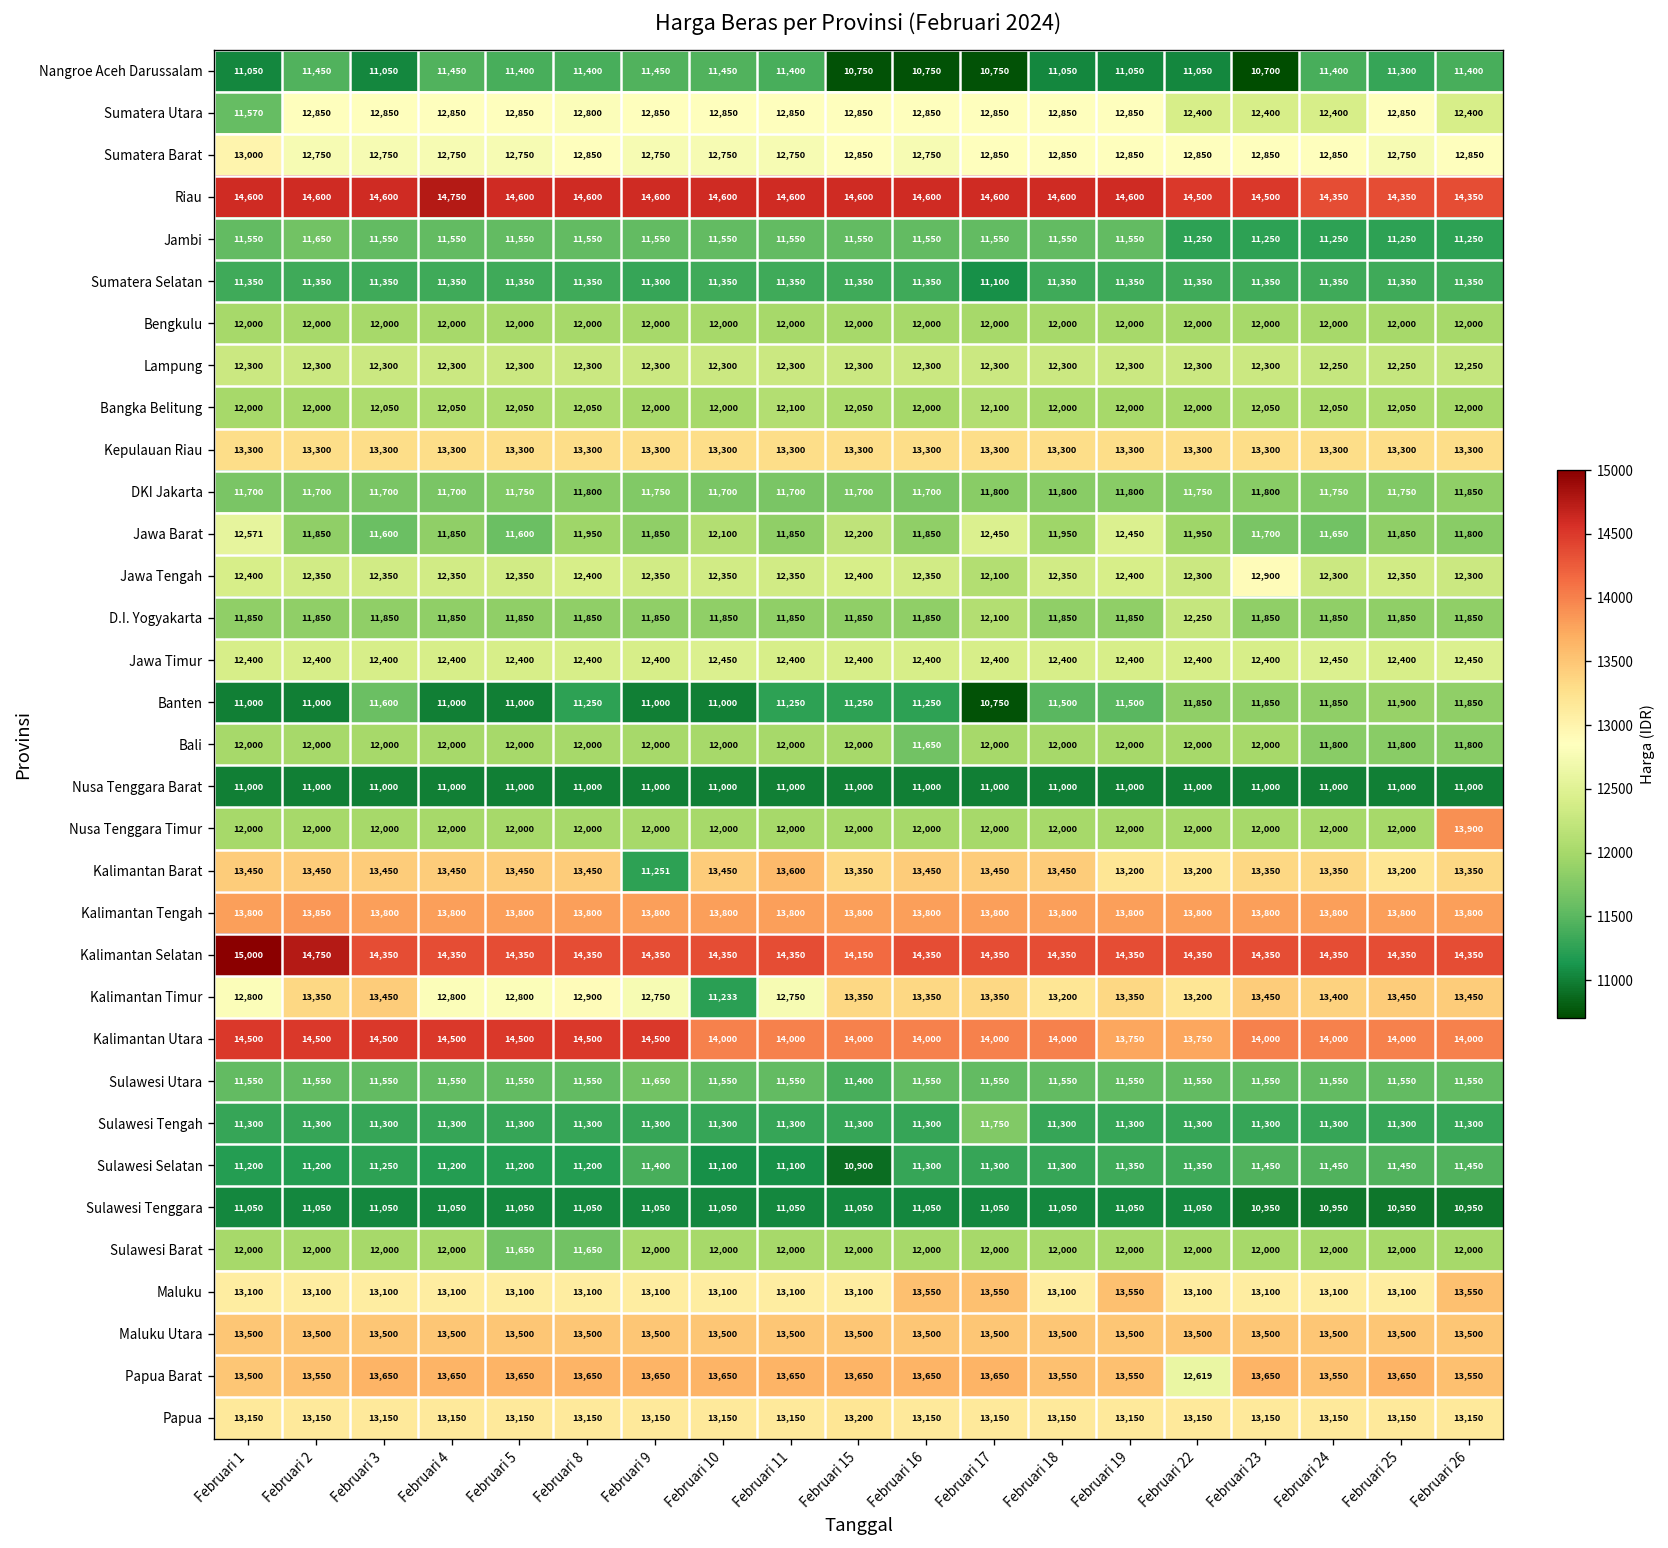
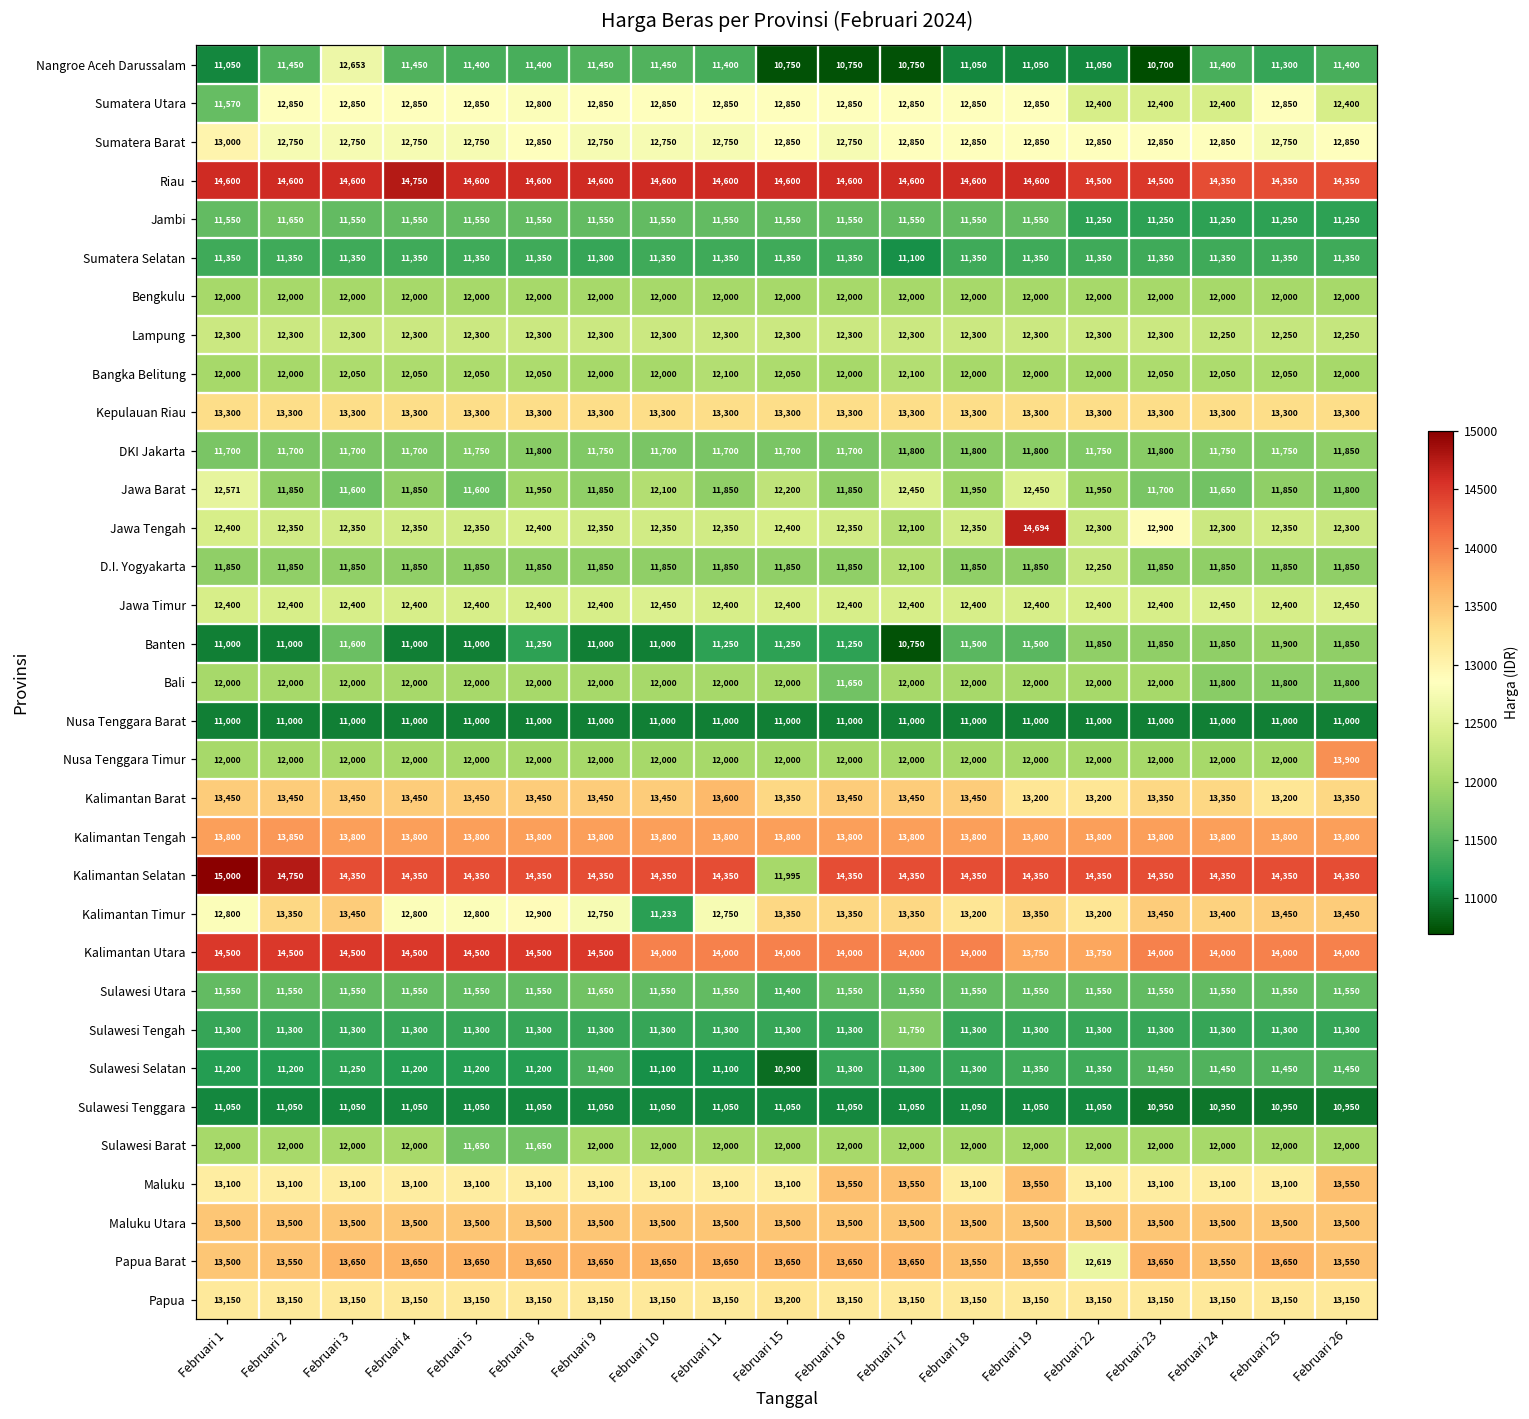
Nangroe Aceh Darussalam, Februari 3: 11,050 -> 12,653
Jawa Tengah, Februari 19: 12,400 -> 14,694
Kalimantan Barat, Februari 9: 11,251 -> 13,450
Kalimantan Selatan, Februari 15: 14,150 -> 11,995
